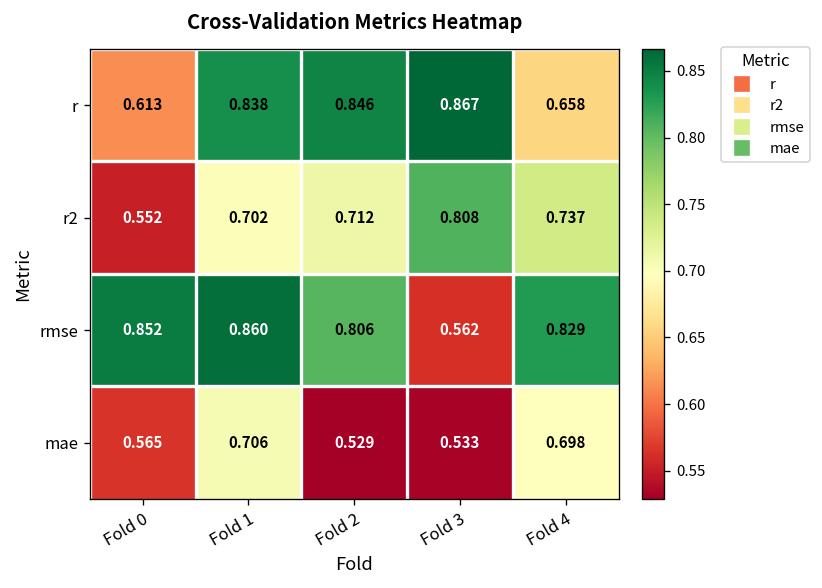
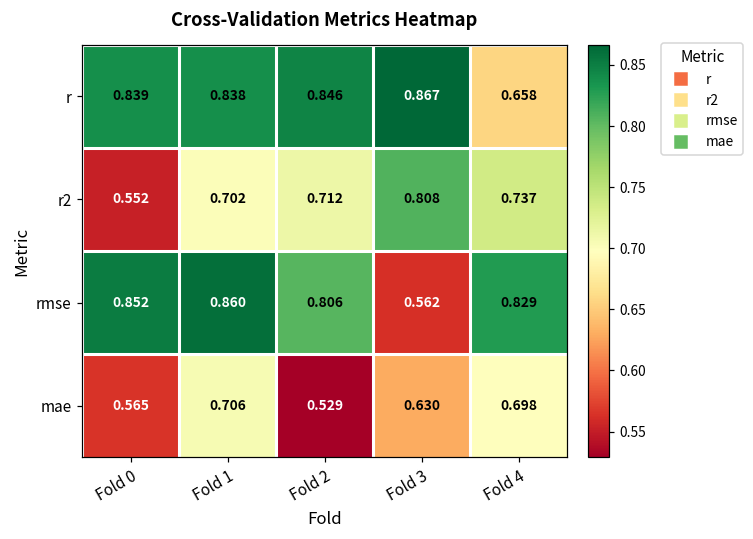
r, Fold 0: 0.613 -> 0.839
mae, Fold 3: 0.533 -> 0.630
